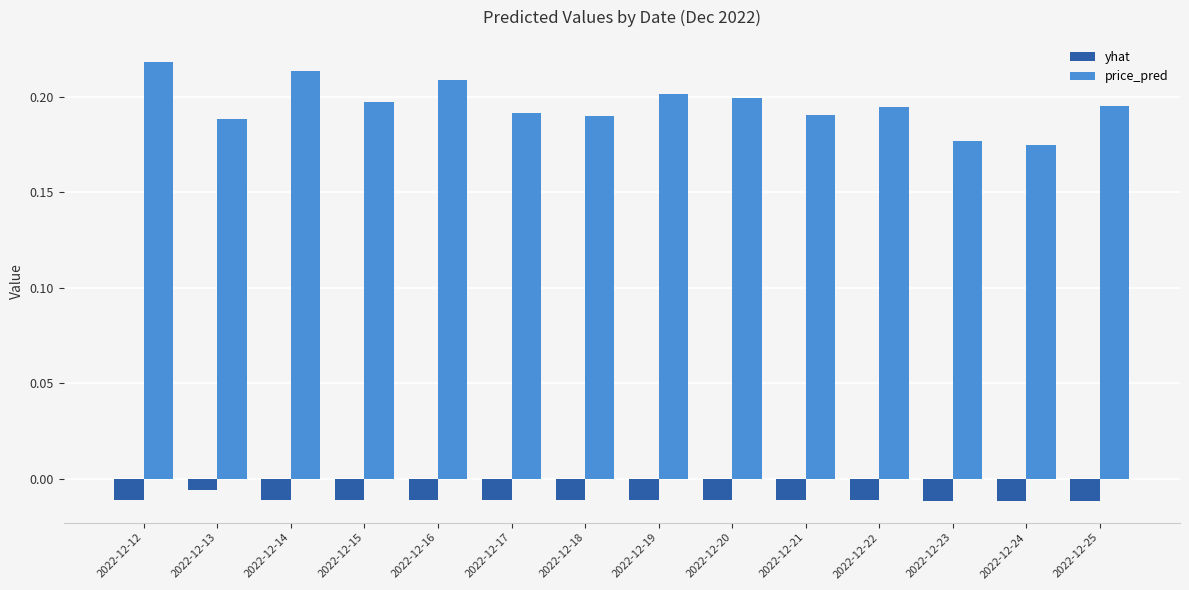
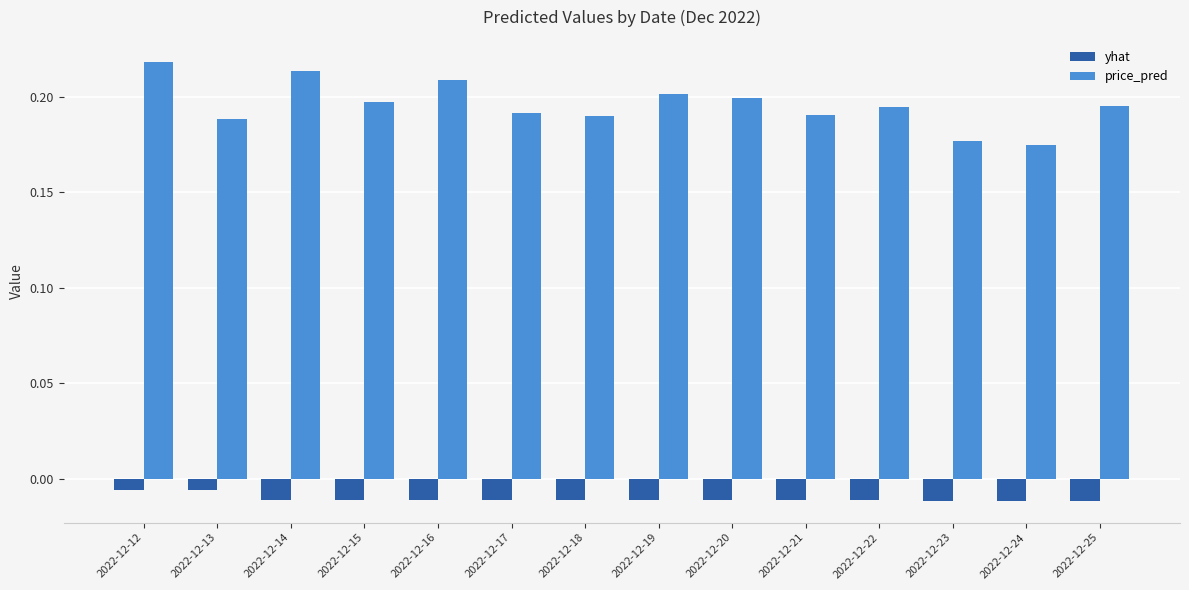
yhat, 2022-12-12: -0.011 -> -0.006
